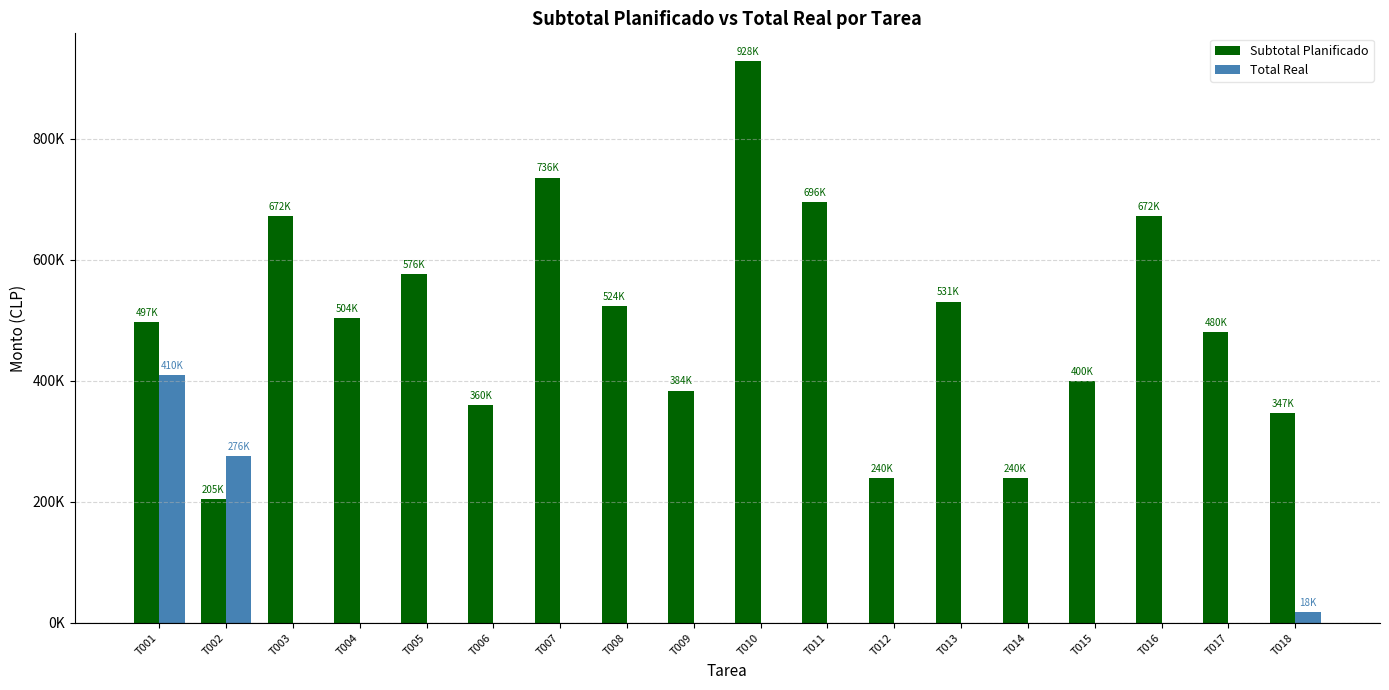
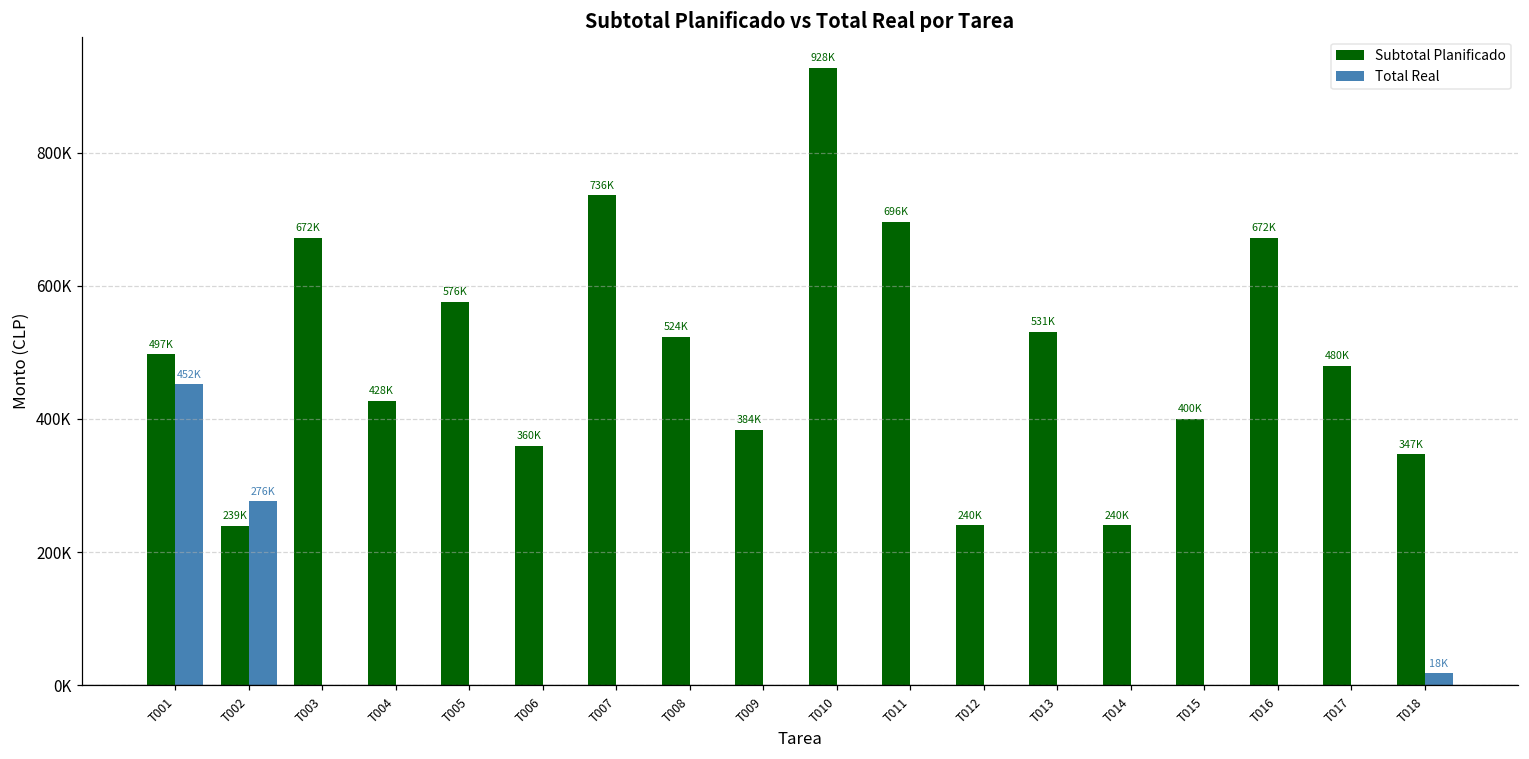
Total Real, T001: 410K -> 452K
Subtotal Planificado, T002: 205K -> 239K
Subtotal Planificado, T004: 504K -> 428K
